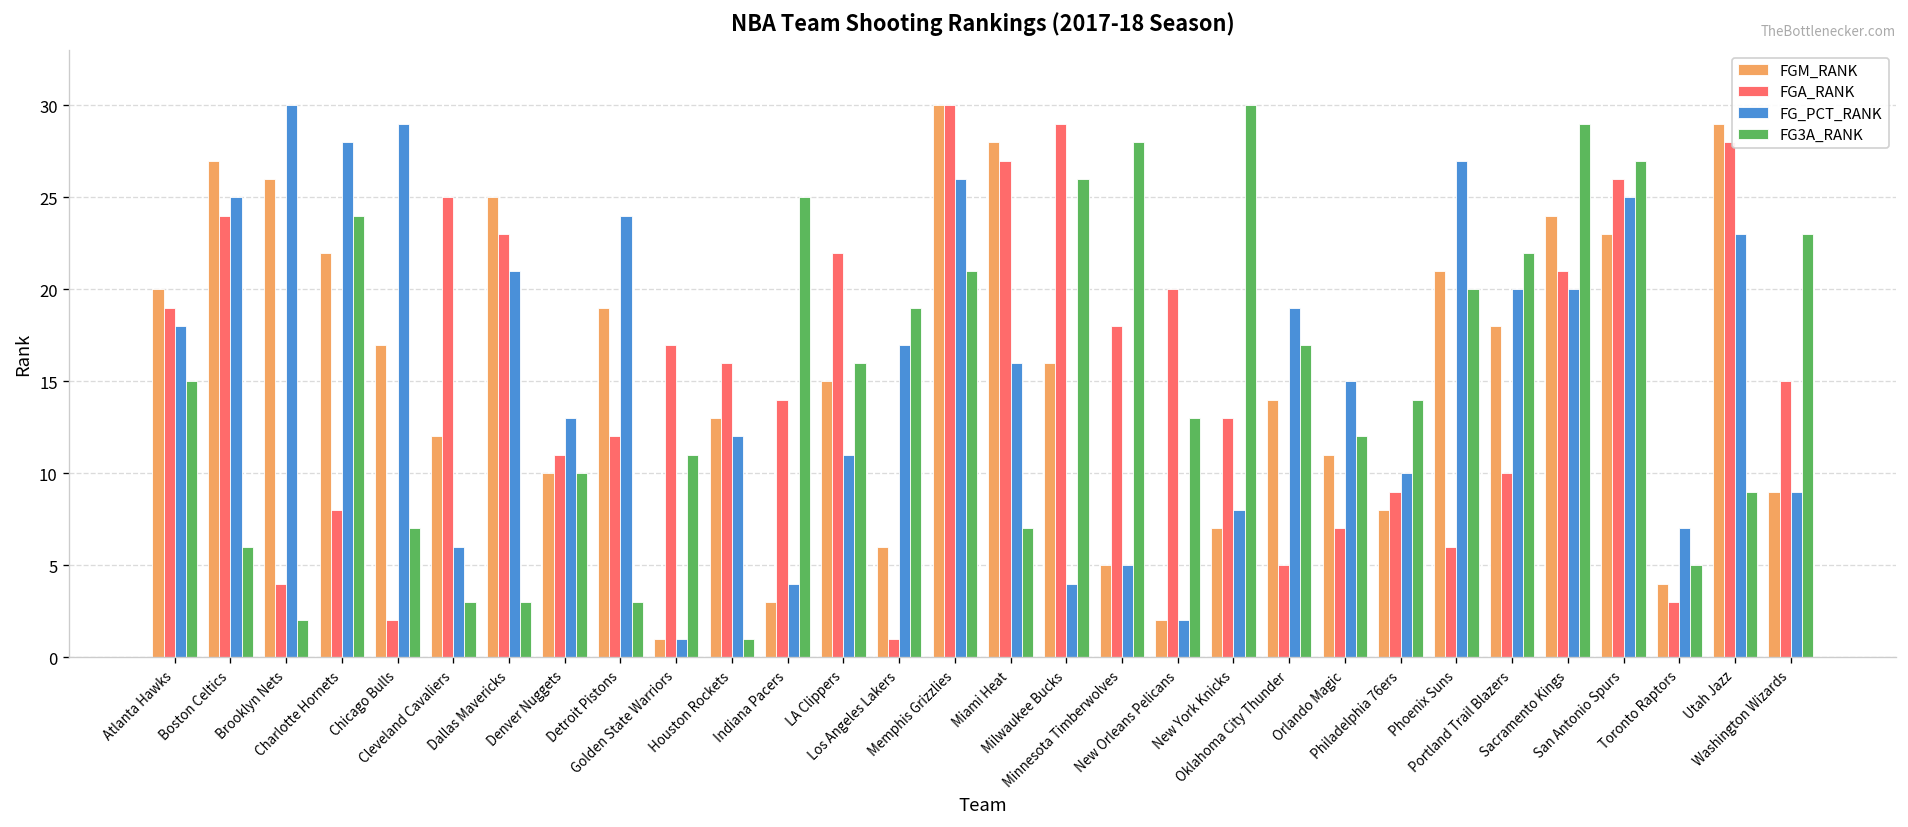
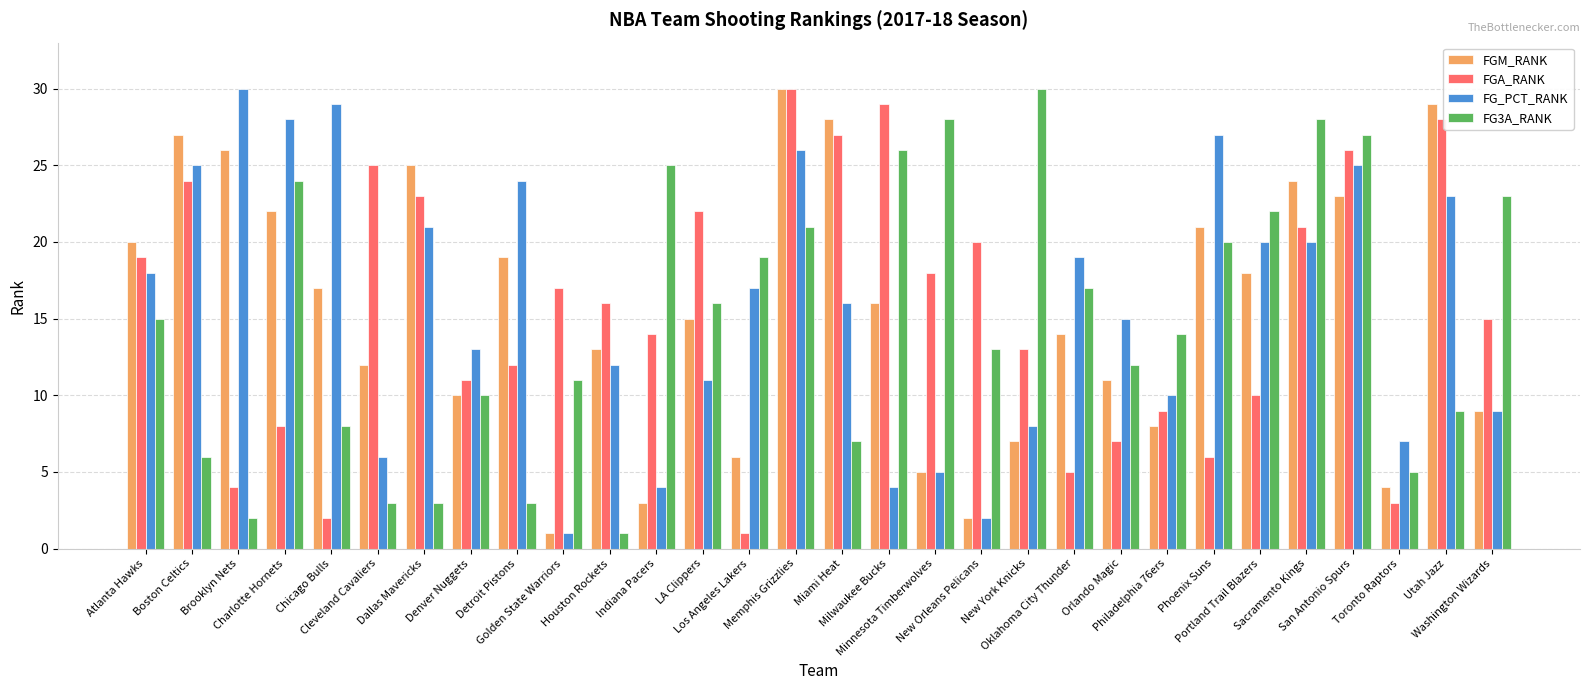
FG3A_RANK, Chicago Bulls: 7 -> 8
FG3A_RANK, Sacramento Kings: 29 -> 28
